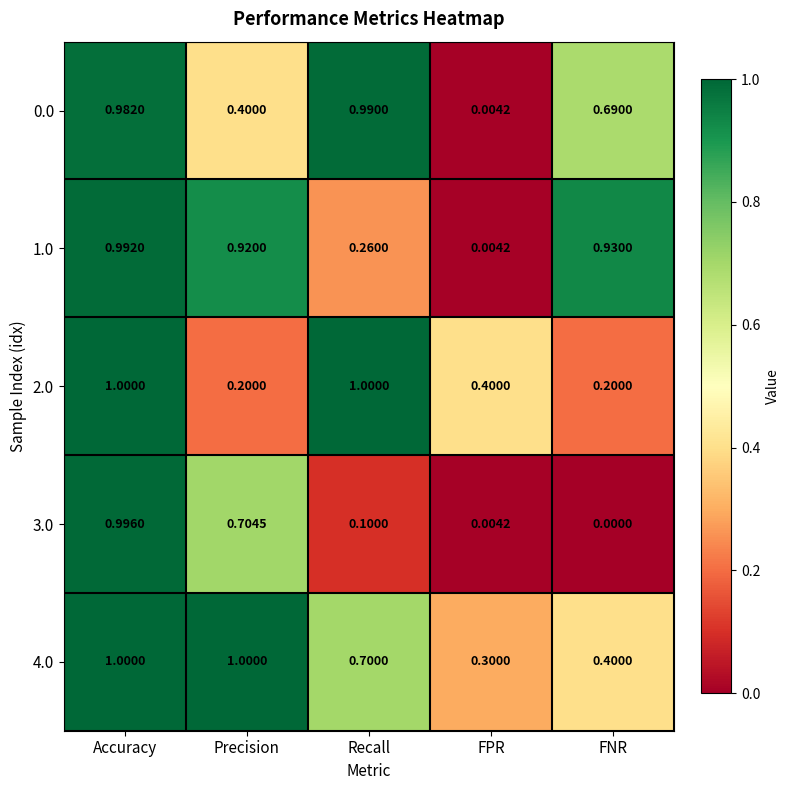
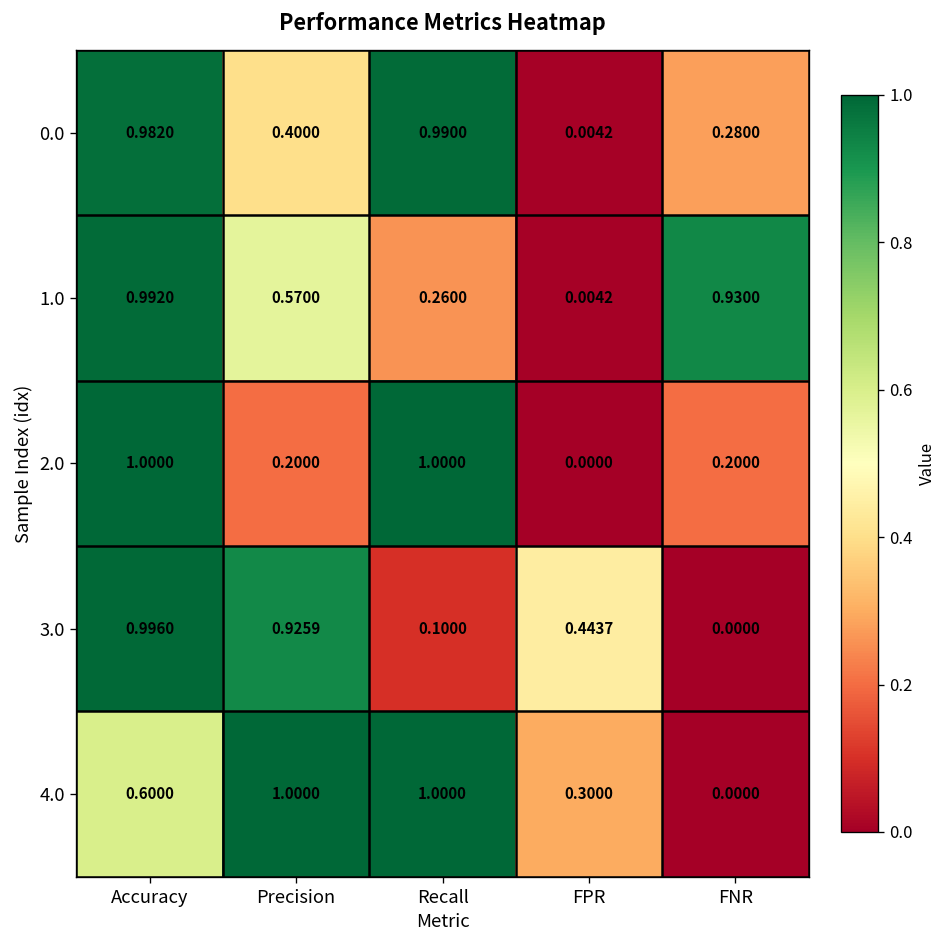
0.0, FNR: 0.6900 -> 0.2800
1.0, Precision: 0.9200 -> 0.5700
2.0, FPR: 0.4000 -> 0.0000
3.0, Precision: 0.7045 -> 0.9259
3.0, FPR: 0.0042 -> 0.4437
4.0, Accuracy: 1.0000 -> 0.6000
4.0, Recall: 0.7000 -> 1.0000
4.0, FNR: 0.4000 -> 0.0000
